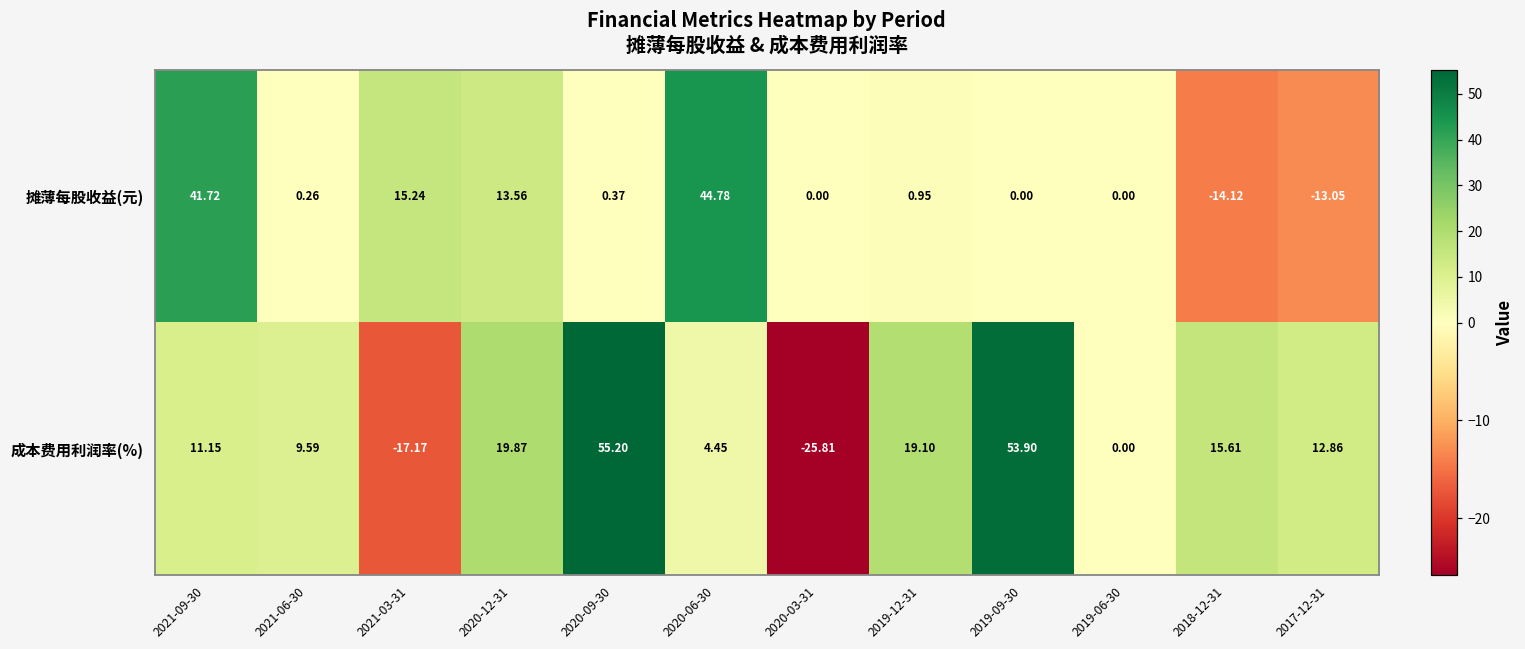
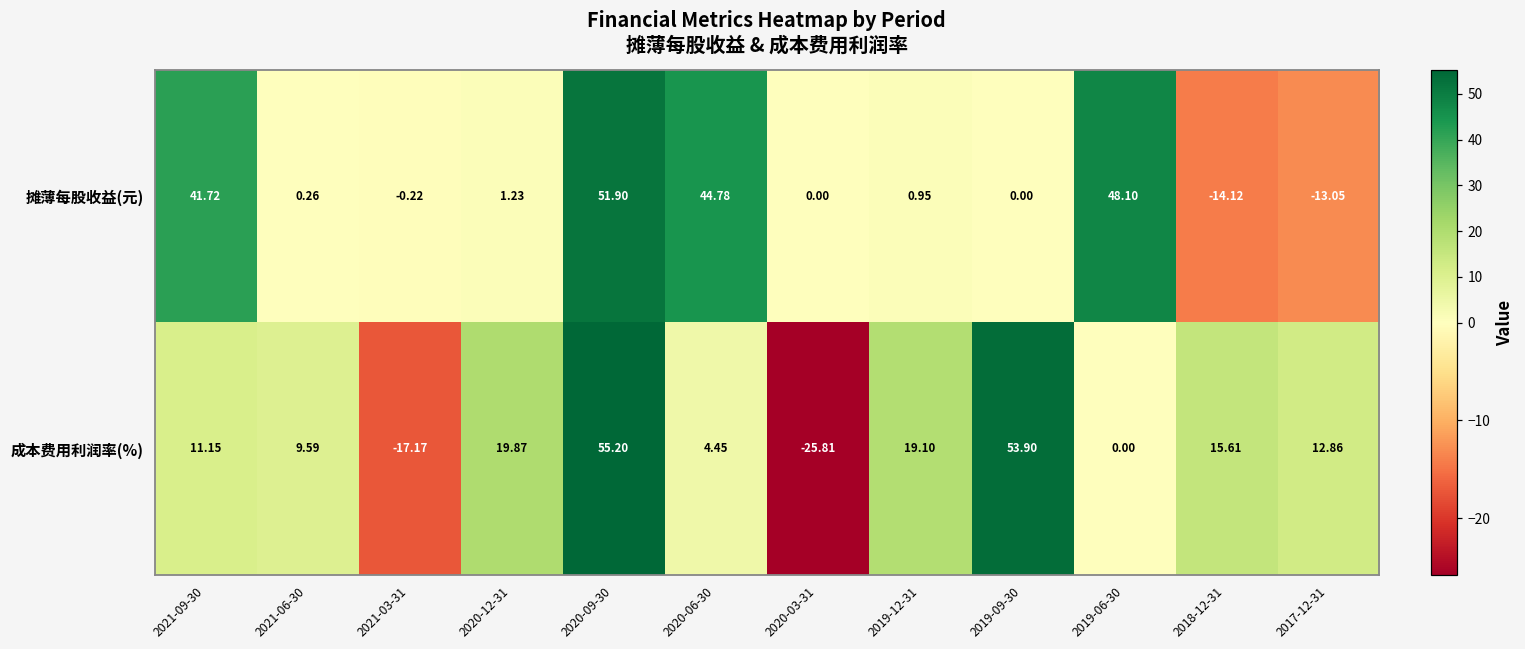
摊薄每股收益(元), 2021-03-31: 15.24 -> -0.22
摊薄每股收益(元), 2020-12-31: 13.56 -> 1.23
摊薄每股收益(元), 2020-09-30: 0.37 -> 51.90
摊薄每股收益(元), 2019-06-30: 0.00 -> 48.10
